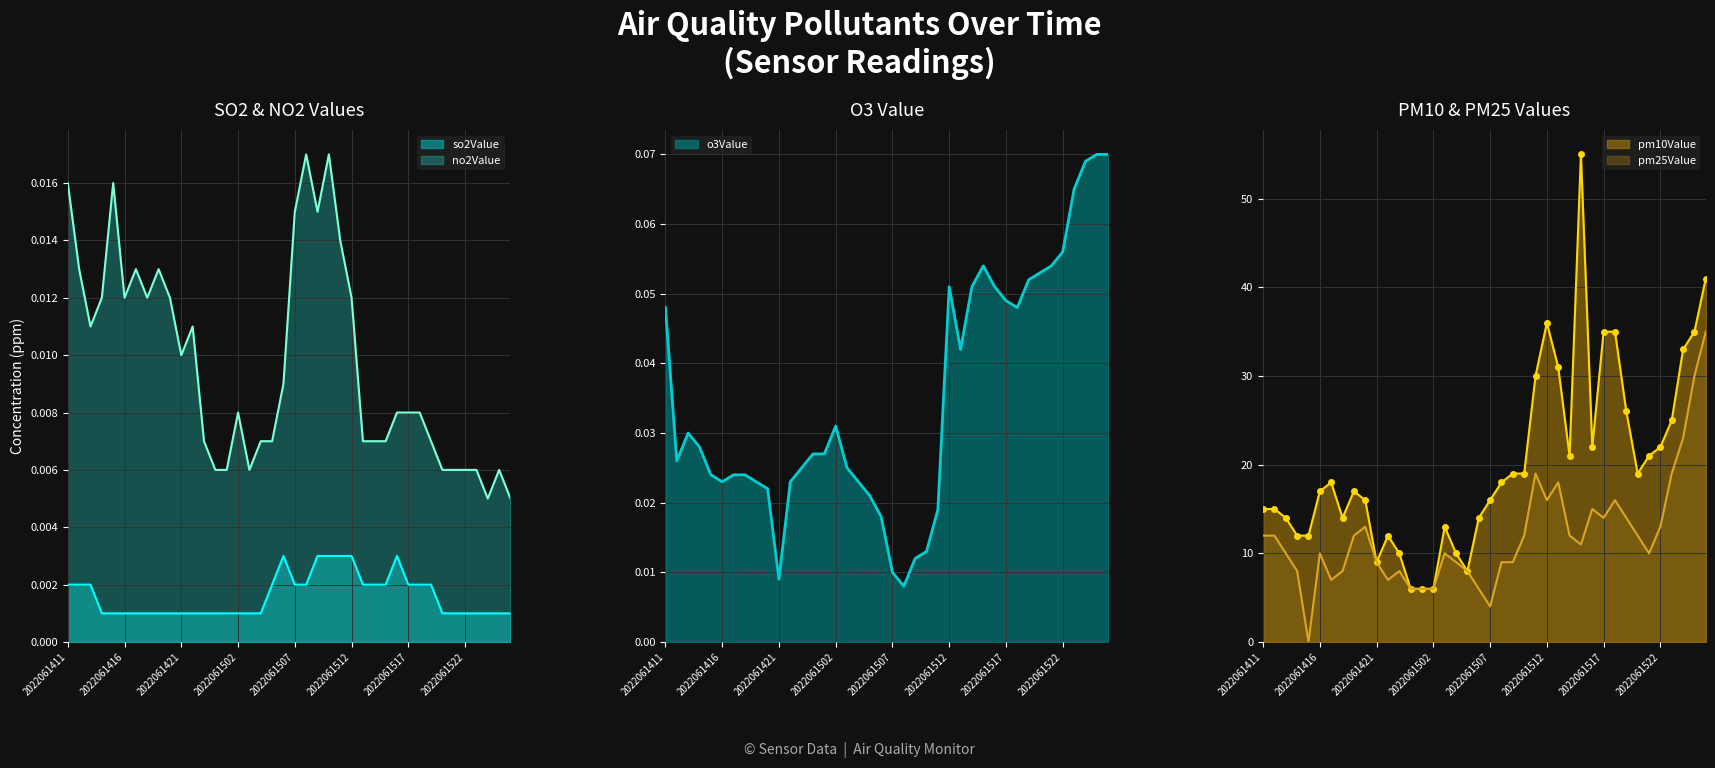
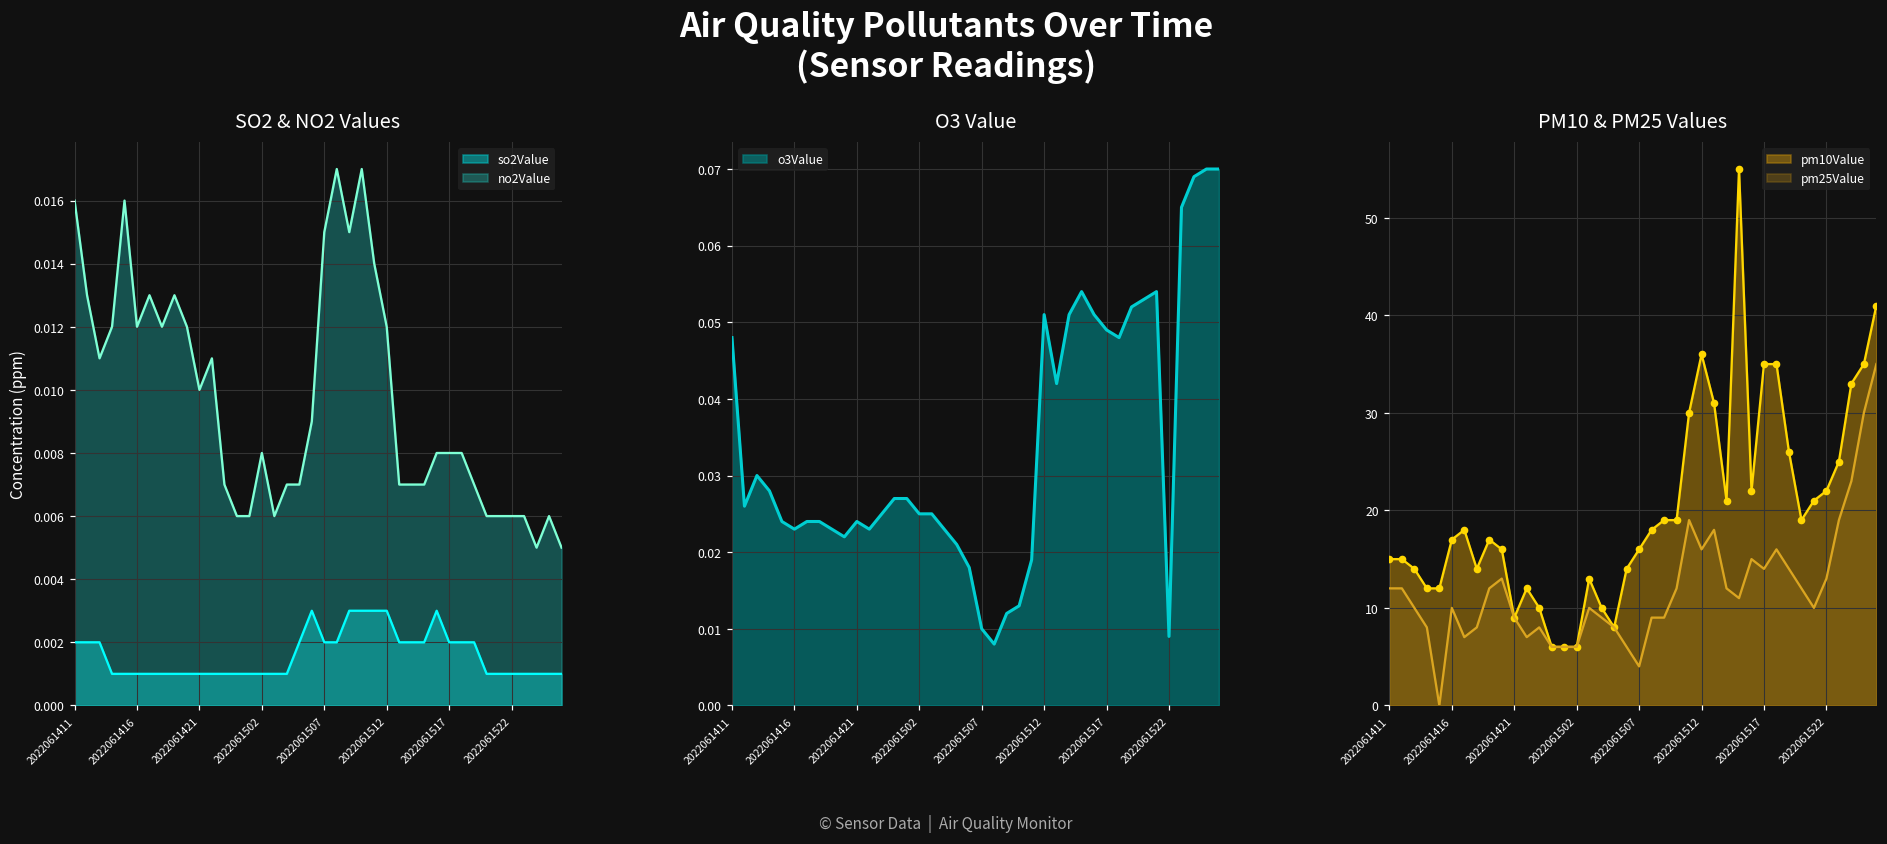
O3 Value, 2022061421: 0.009 -> 0.024
O3 Value, 2022061502: 0.031 -> 0.025
O3 Value, 2022061522: 0.056 -> 0.009
